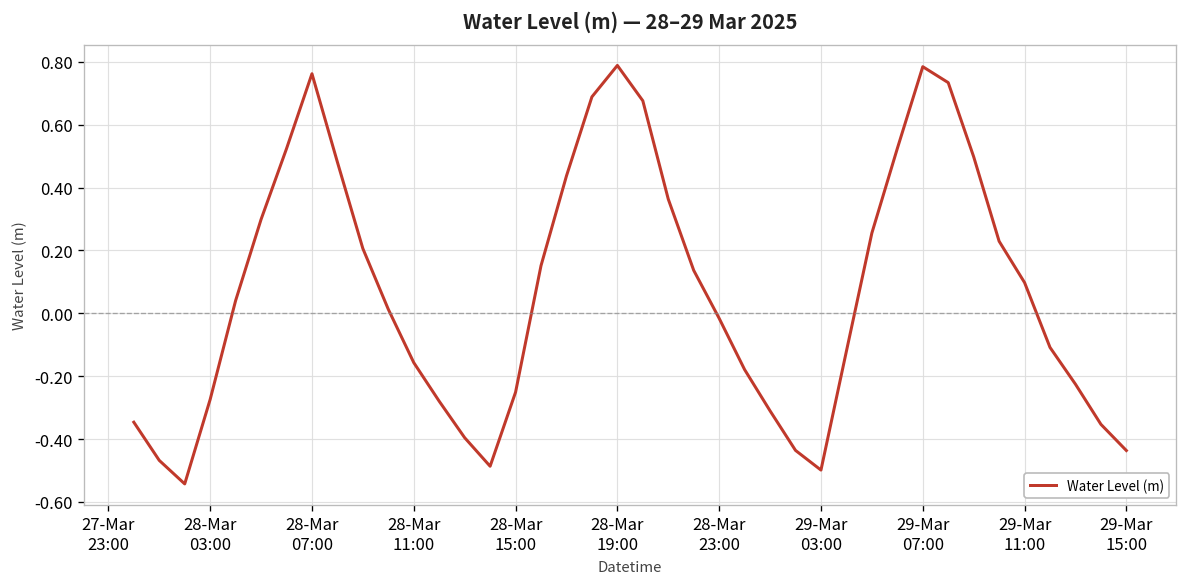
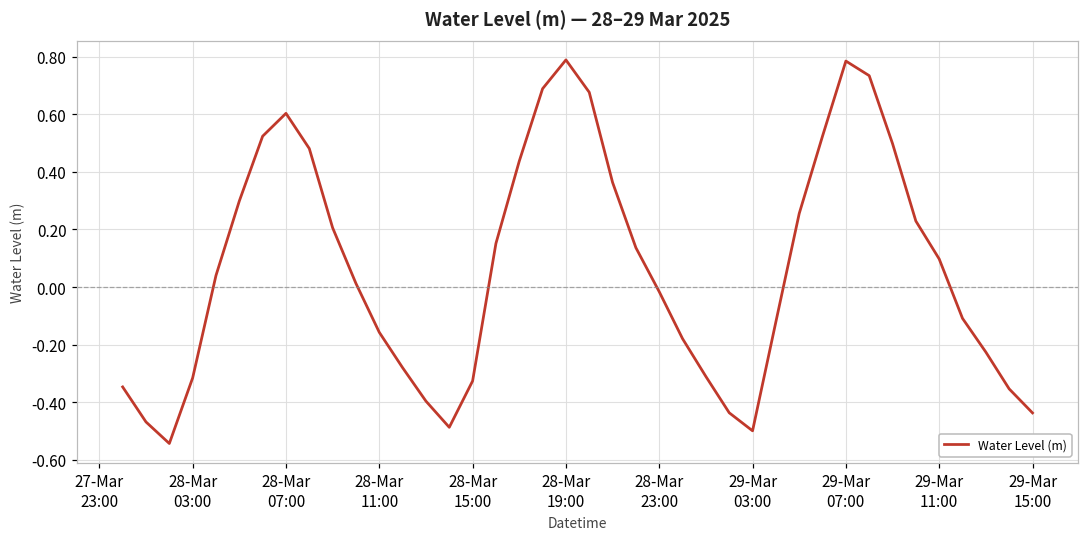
28-Mar 03:00: -0.27 -> -0.32
28-Mar 07:00: 0.76 -> 0.60
28-Mar 15:00: -0.25 -> -0.33
